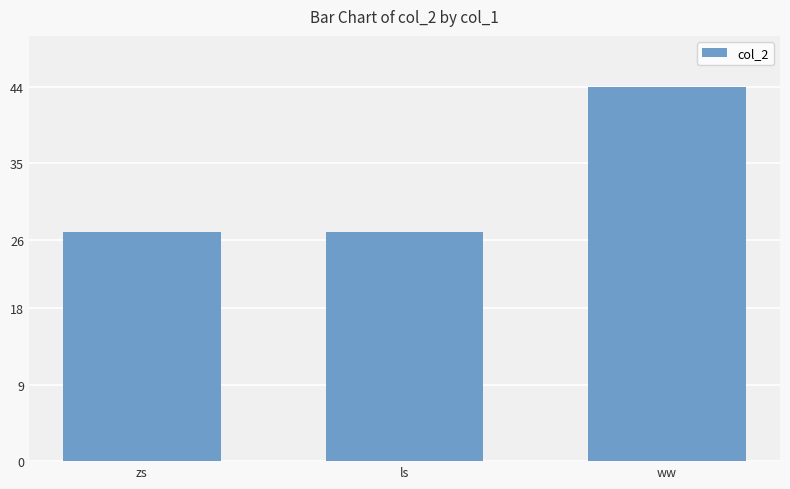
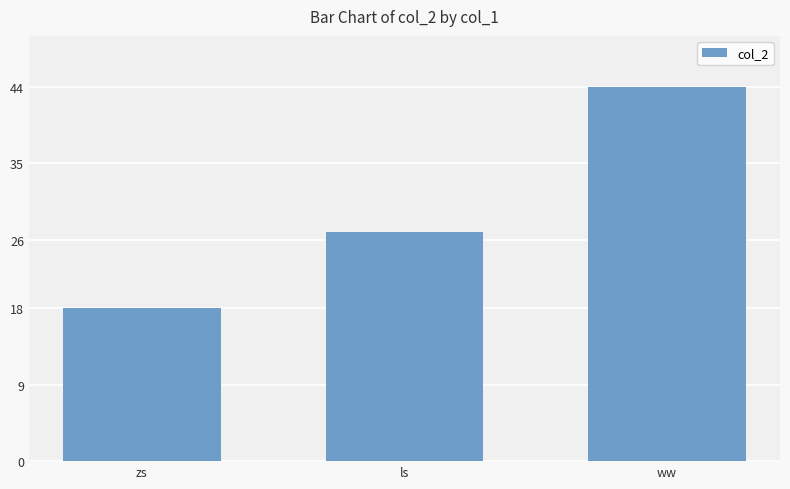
zs: 27 -> 18
